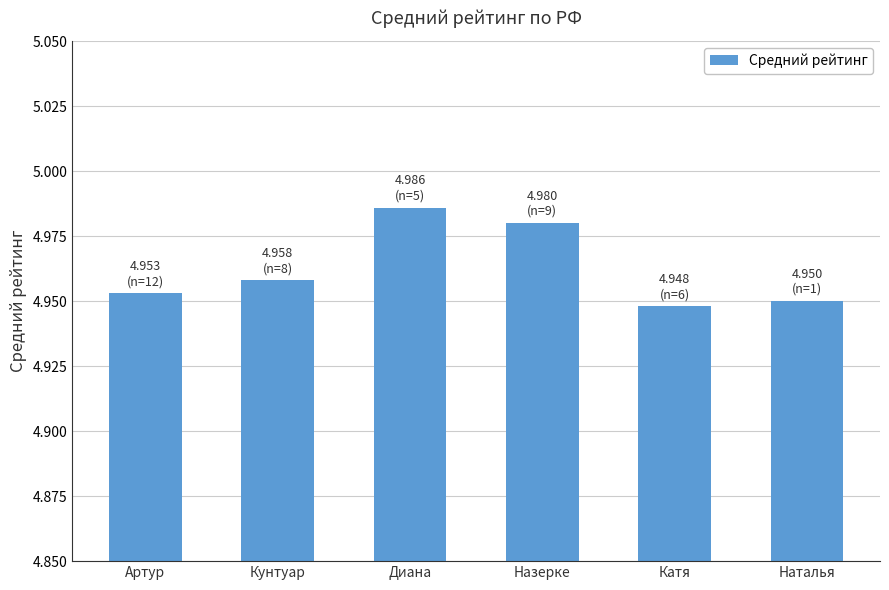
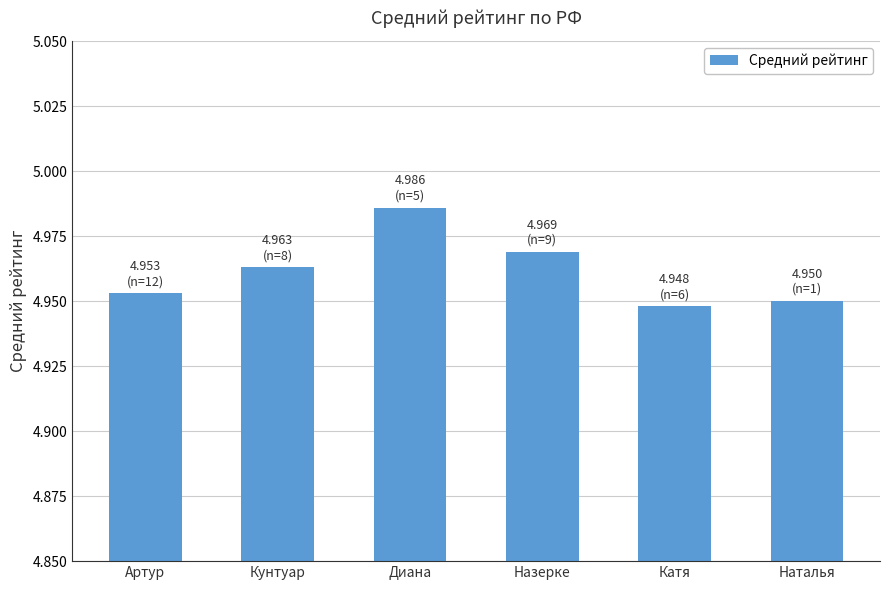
Кунтуар: 4.958 -> 4.963
Назерке: 4.980 -> 4.969
